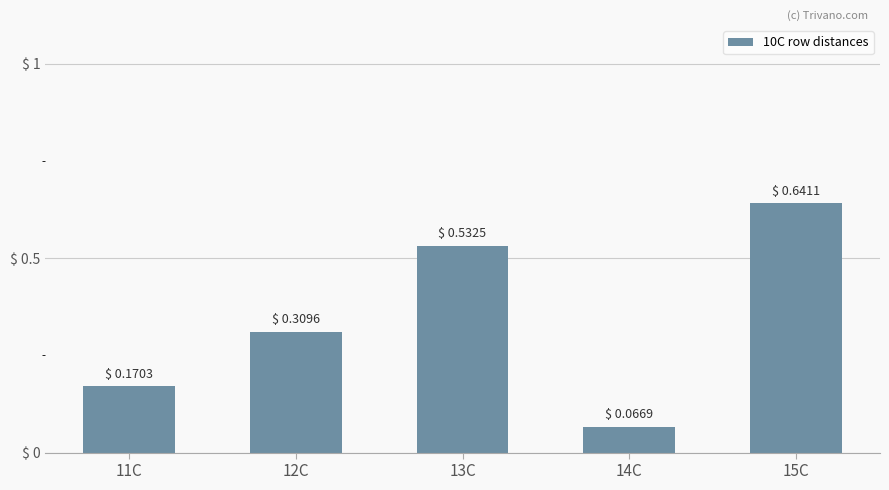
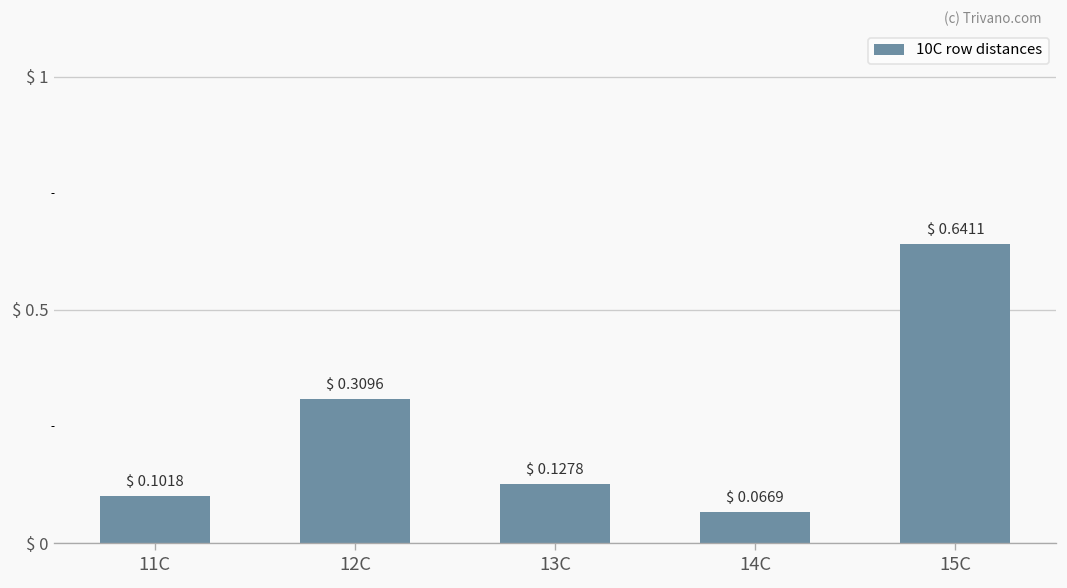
11C: 0.1703 -> 0.1018
13C: 0.5325 -> 0.1278
